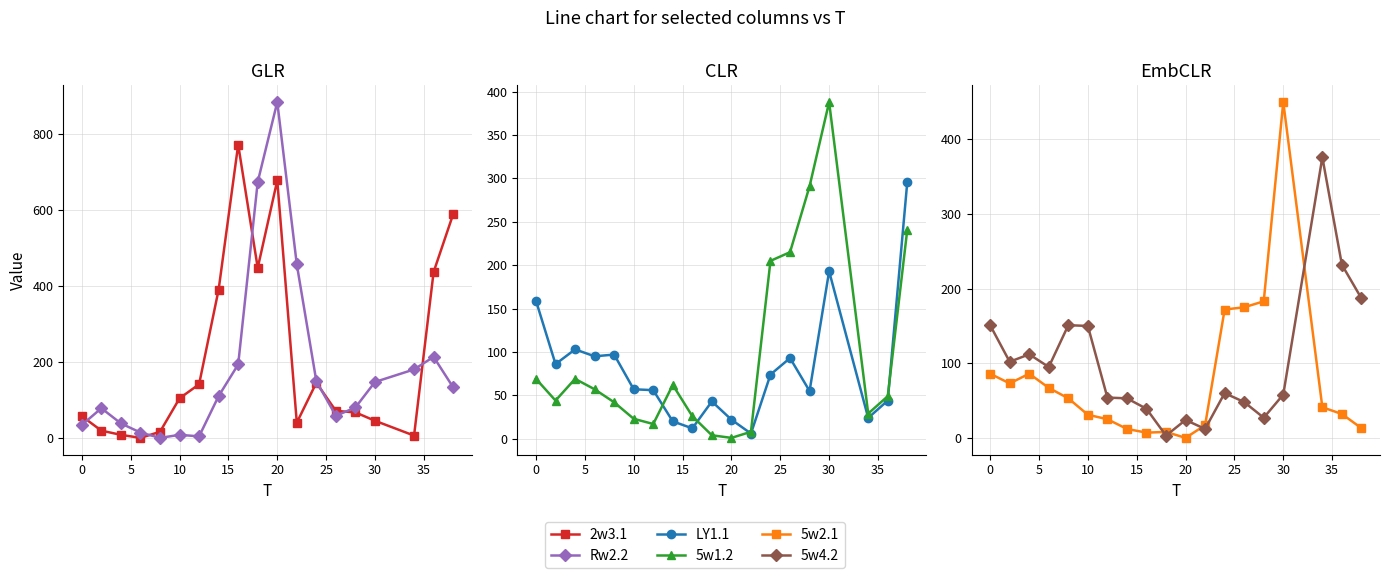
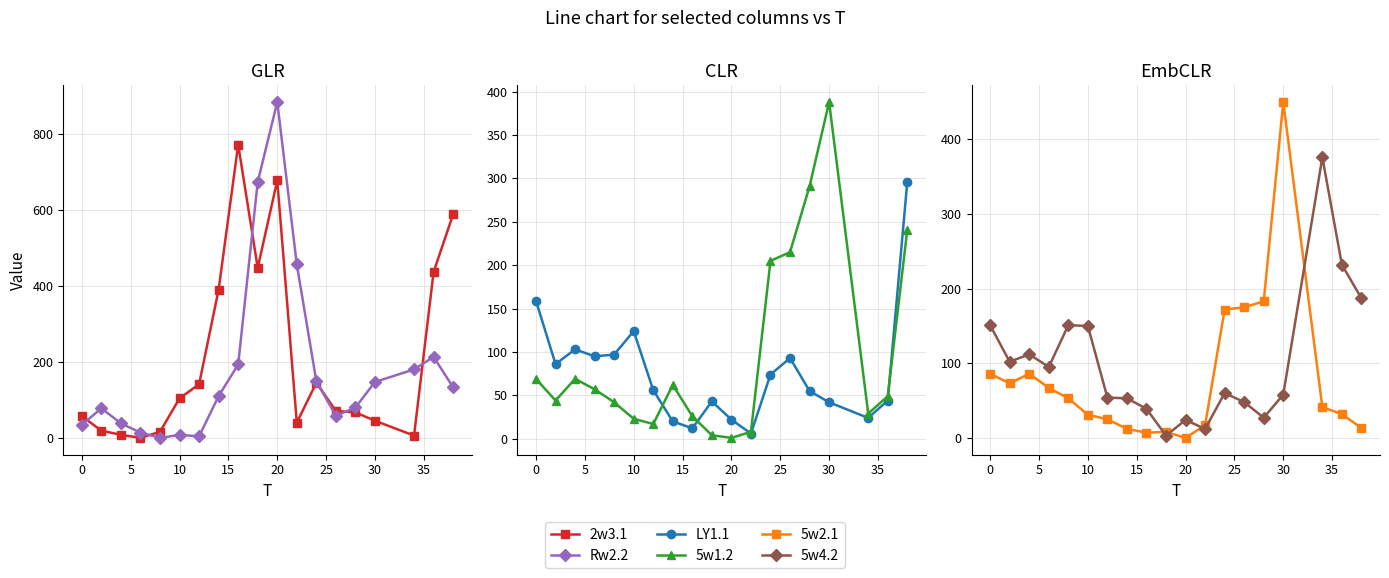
CLR, LY1.1, 10: 60 -> 120
CLR, LY1.1, 30: 190 -> 40
